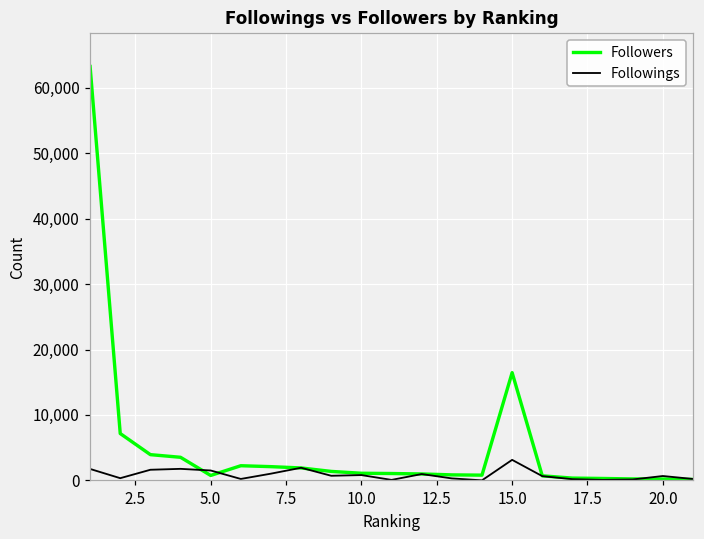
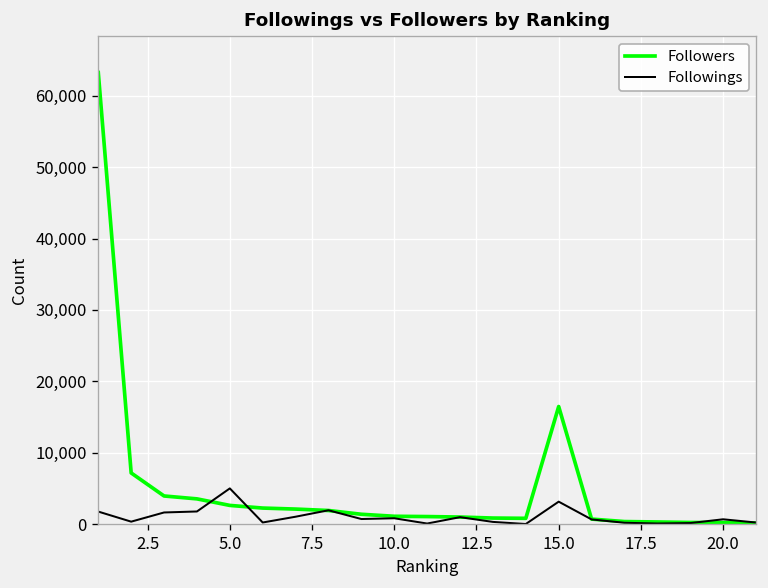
Followers, 5.0: 1,000 -> 3,000
Followings, 5.0: 2,000 -> 5,000
